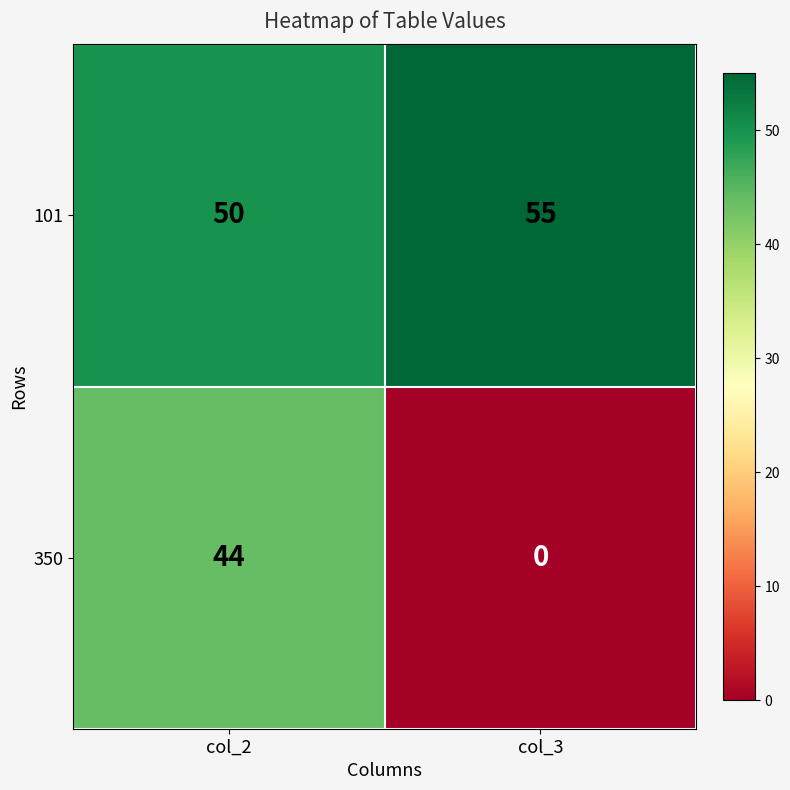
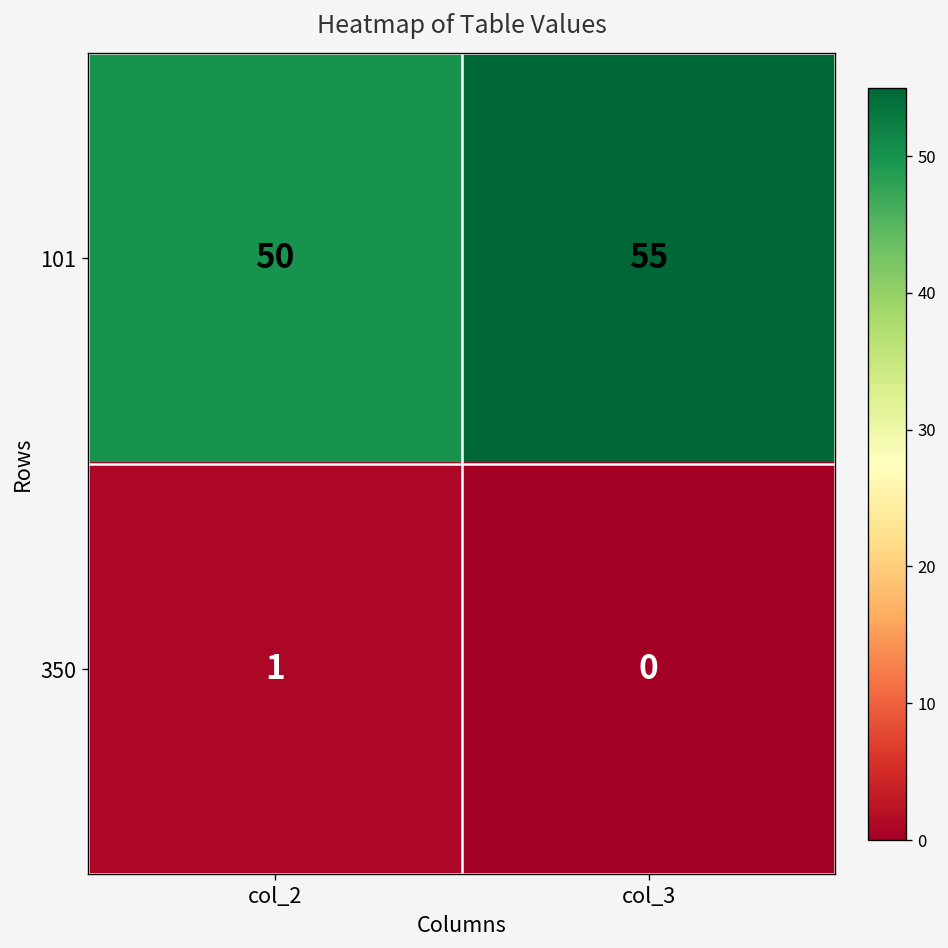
350, col_2: 44 -> 1
